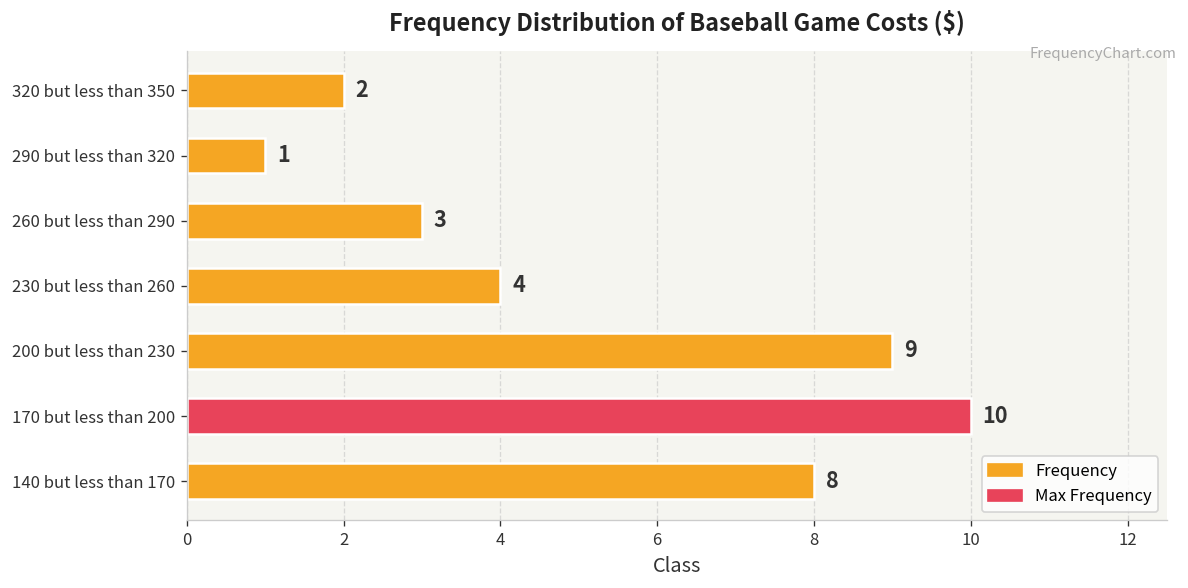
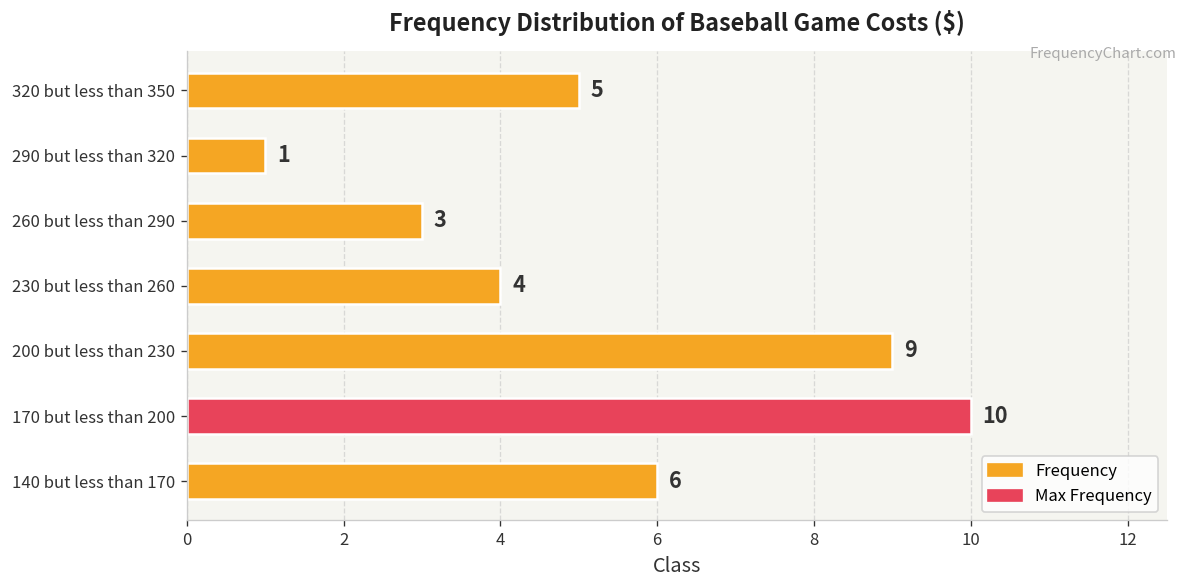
320 but less than 350: 2 -> 5
140 but less than 170: 8 -> 6
